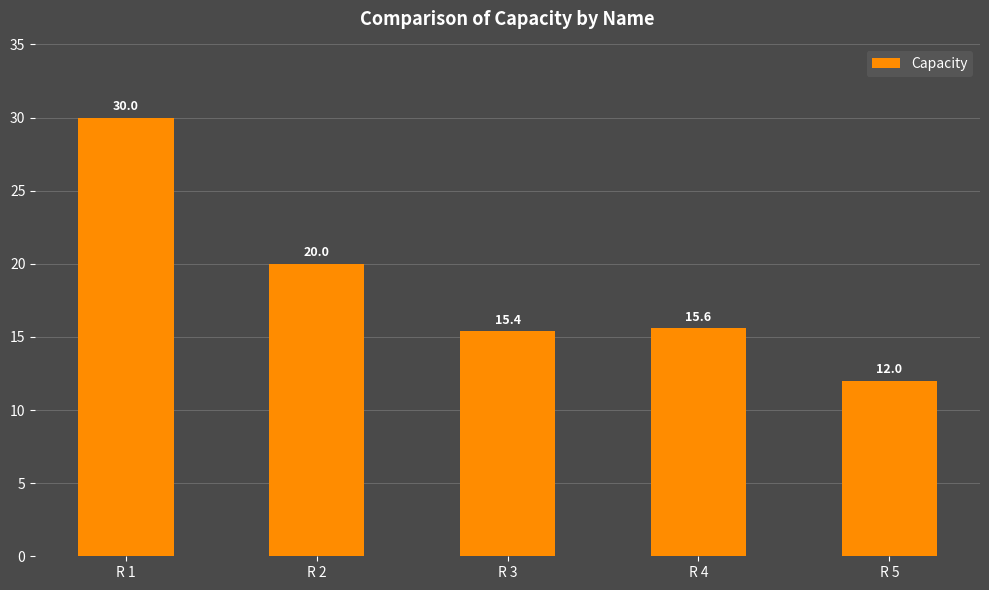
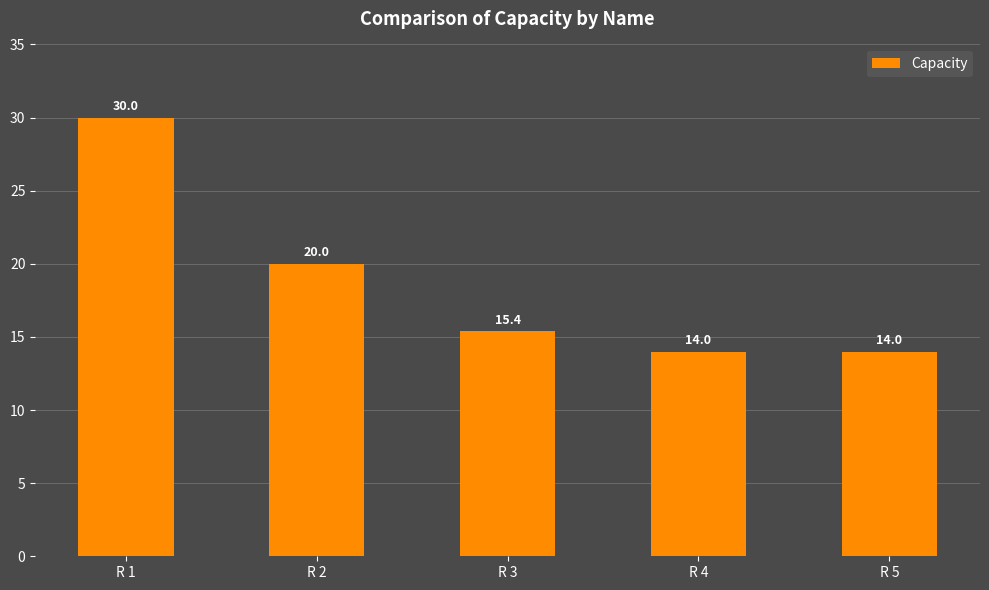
R 4: 15.6 -> 14.0
R 5: 12.0 -> 14.0
